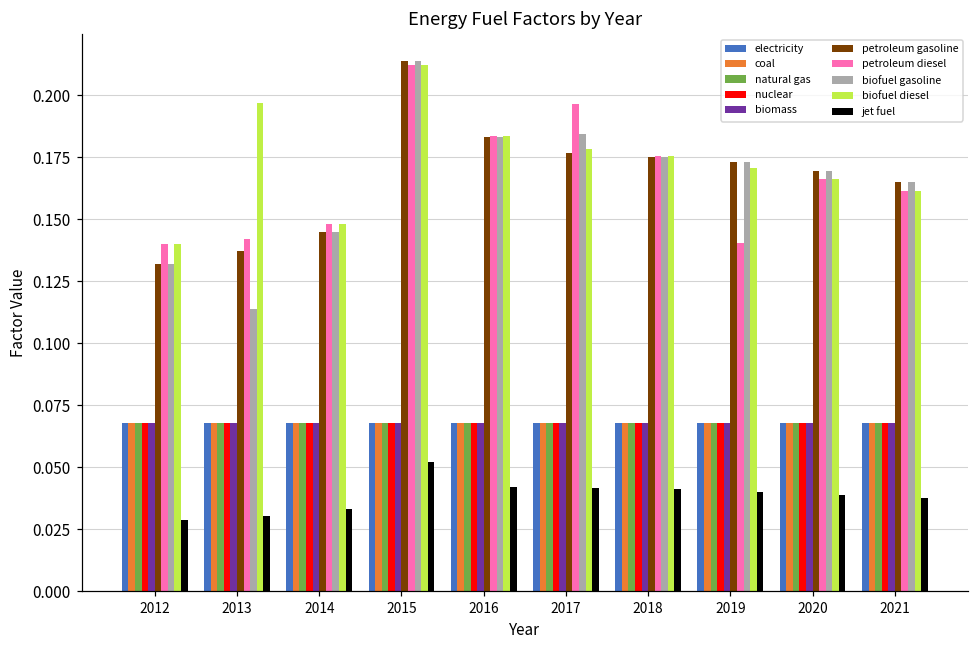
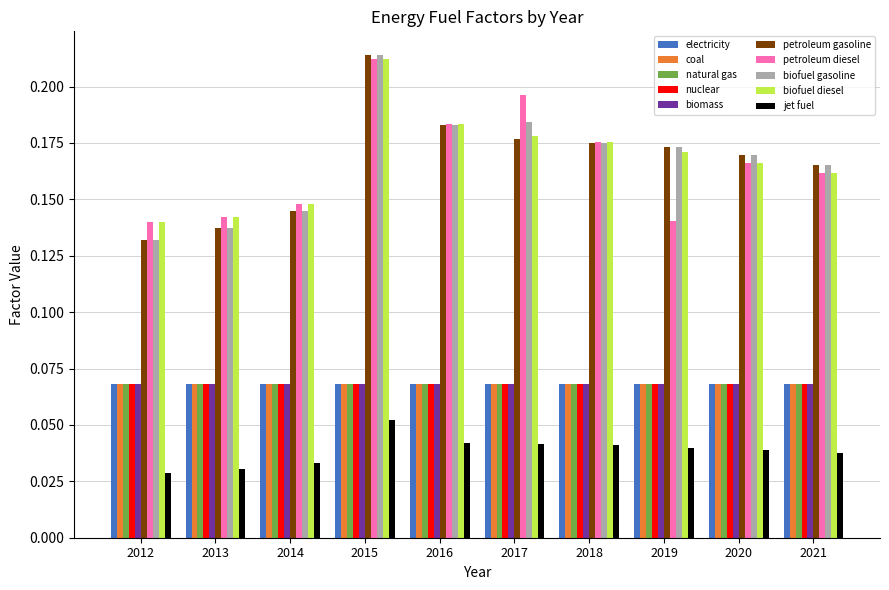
biofuel gasoline, 2013: 0.114 -> 0.137
biofuel diesel, 2013: 0.197 -> 0.142
